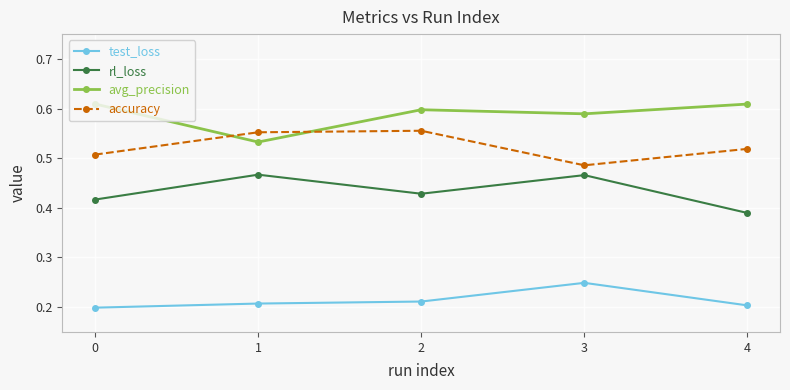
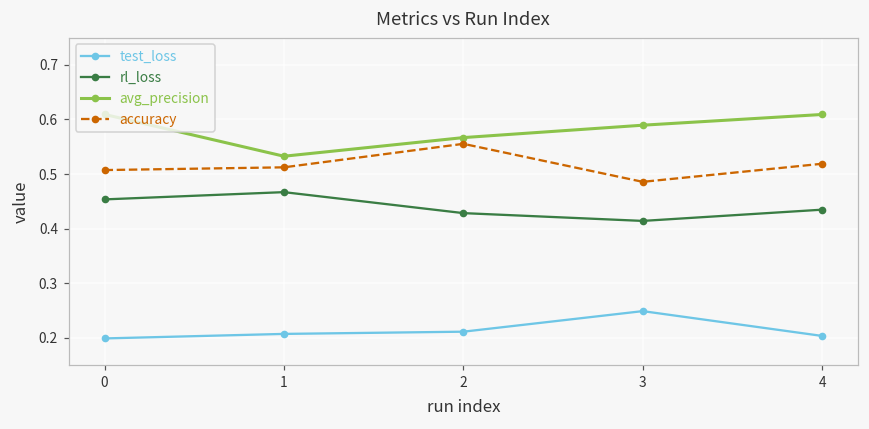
rl_loss, 0: 0.42 -> 0.45
accuracy, 1: 0.55 -> 0.51
avg_precision, 2: 0.60 -> 0.57
rl_loss, 3: 0.47 -> 0.41
rl_loss, 4: 0.39 -> 0.43
